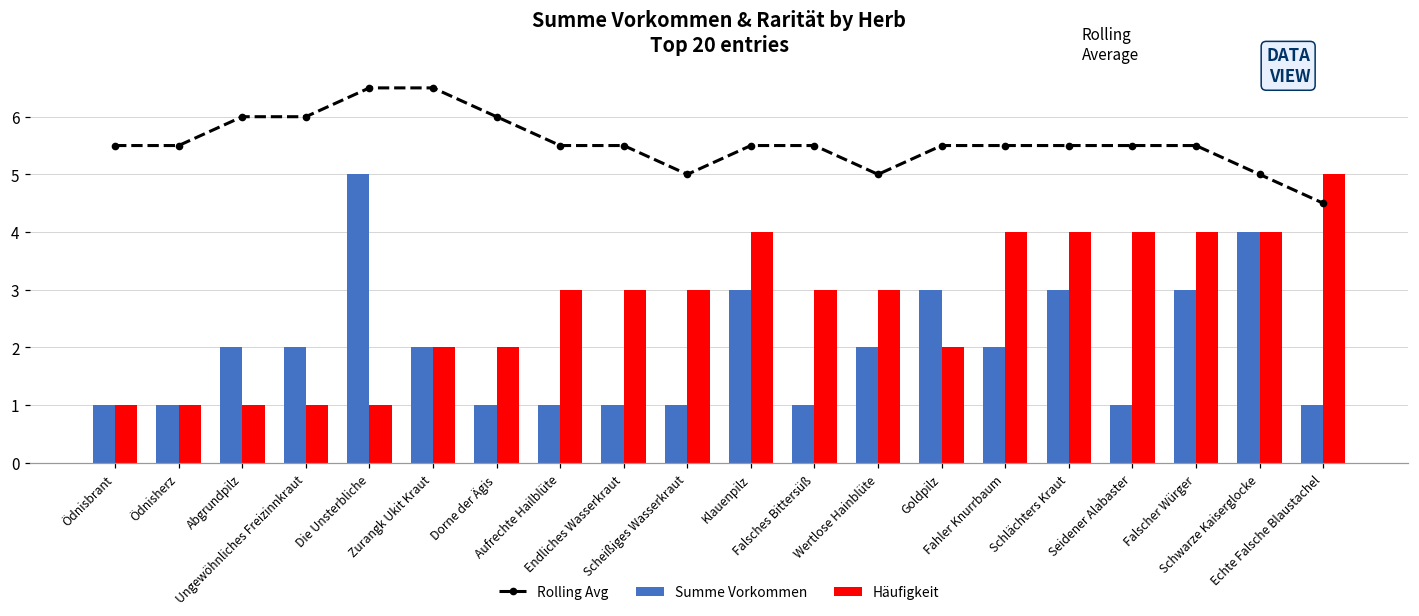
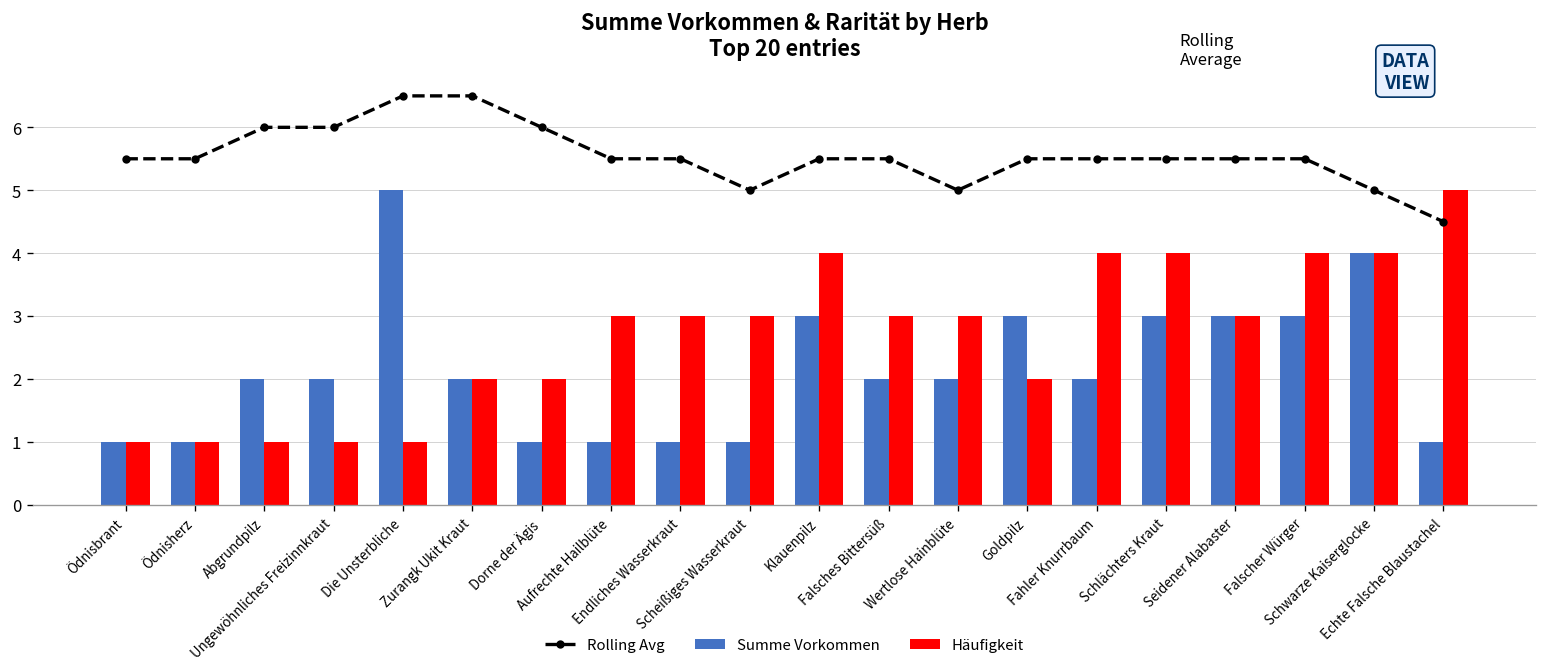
Summe Vorkommen, Falsches Bittersüß: 1 -> 2
Summe Vorkommen, Seidener Alabaster: 1 -> 3
Häufigkeit, Seidener Alabaster: 4 -> 3
